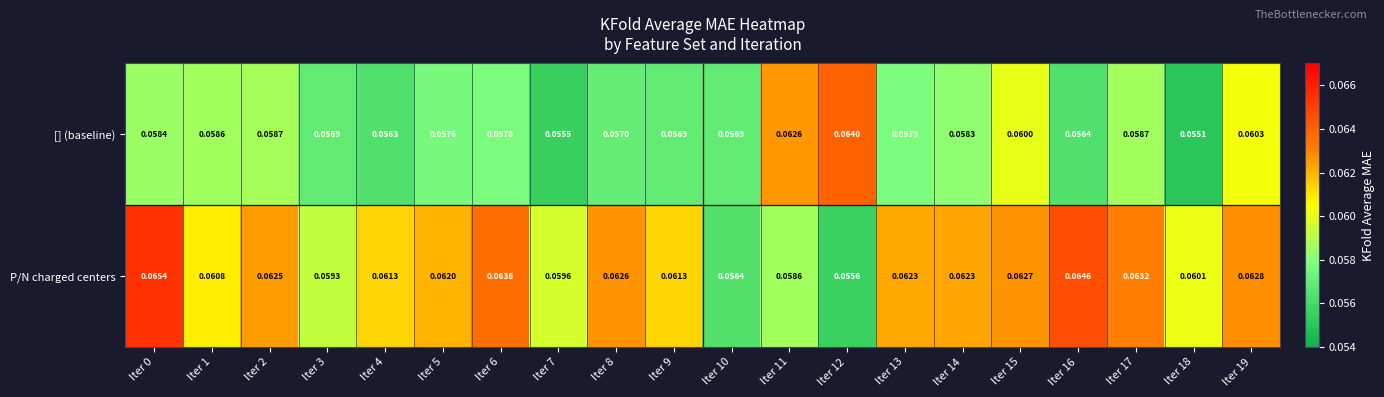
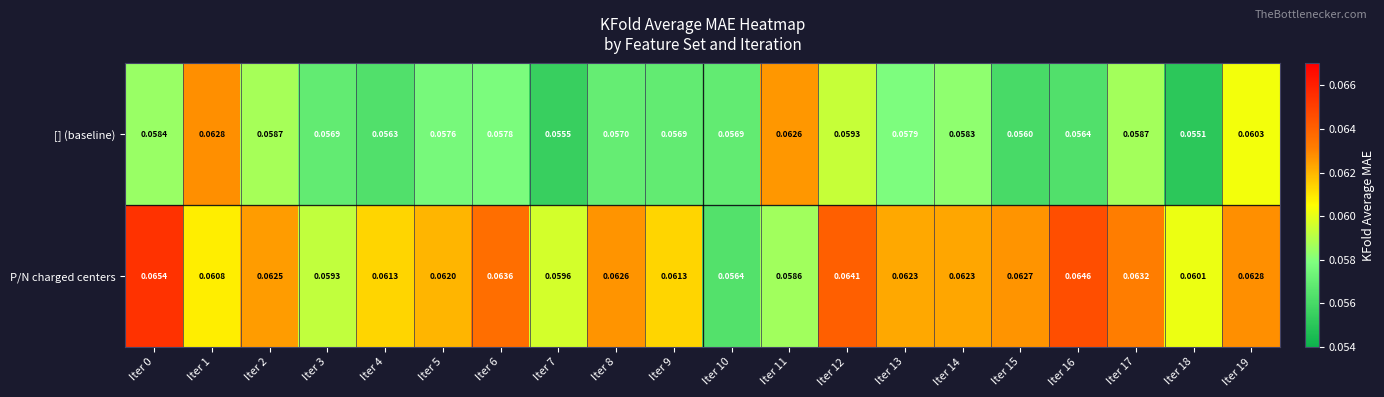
[] (baseline), Iter 1: 0.0586 -> 0.0628
[] (baseline), Iter 12: 0.0640 -> 0.0593
[] (baseline), Iter 15: 0.0600 -> 0.0560
P/N charged centers, Iter 12: 0.0556 -> 0.0641
